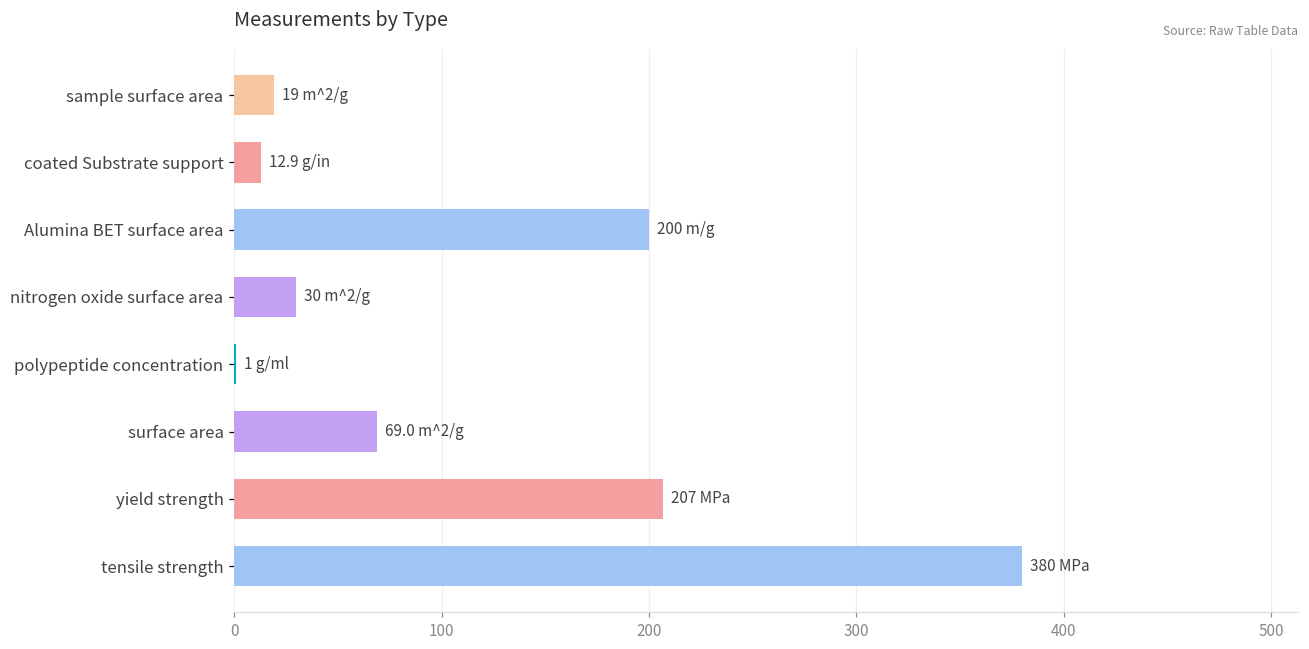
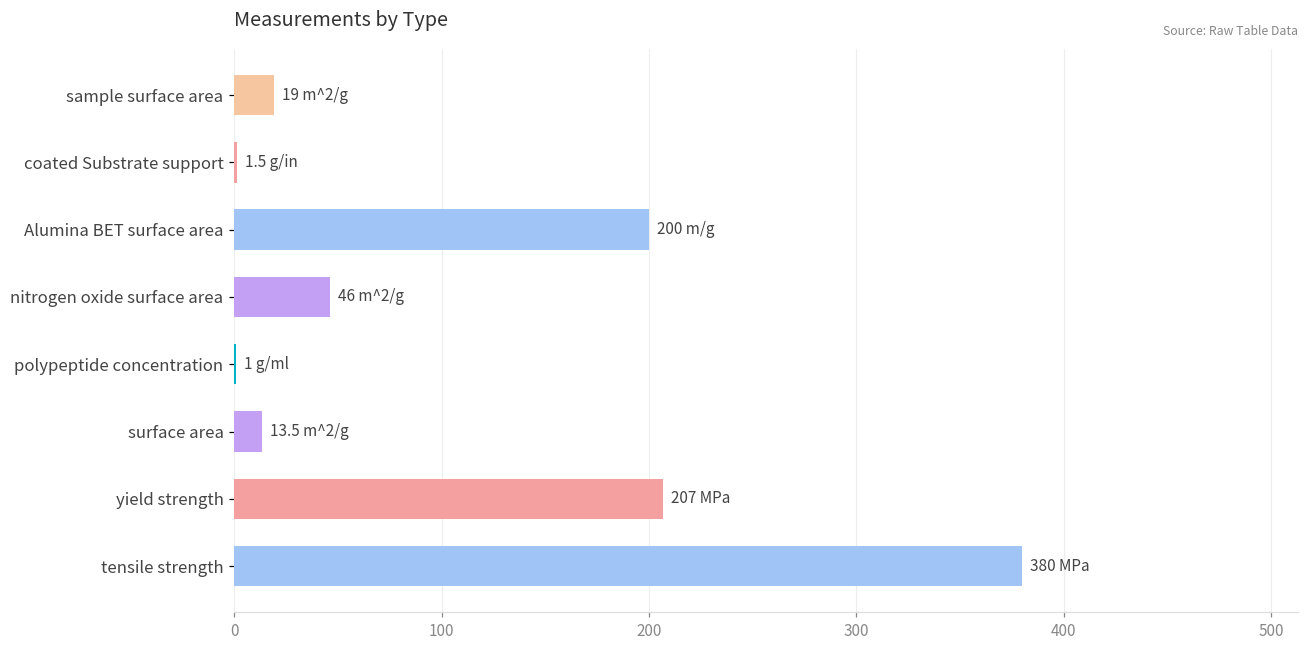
coated Substrate support: 12.9 -> 1.5
nitrogen oxide surface area: 30 -> 46
surface area: 69.0 -> 13.5
